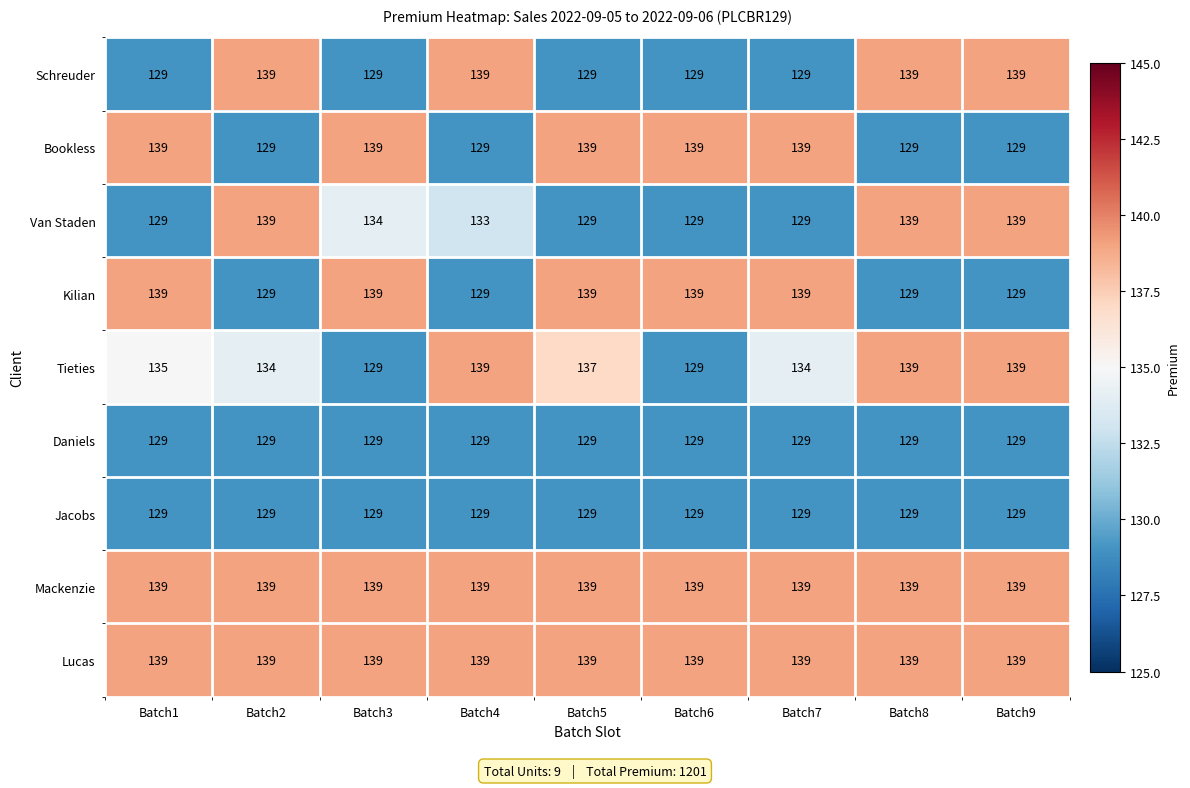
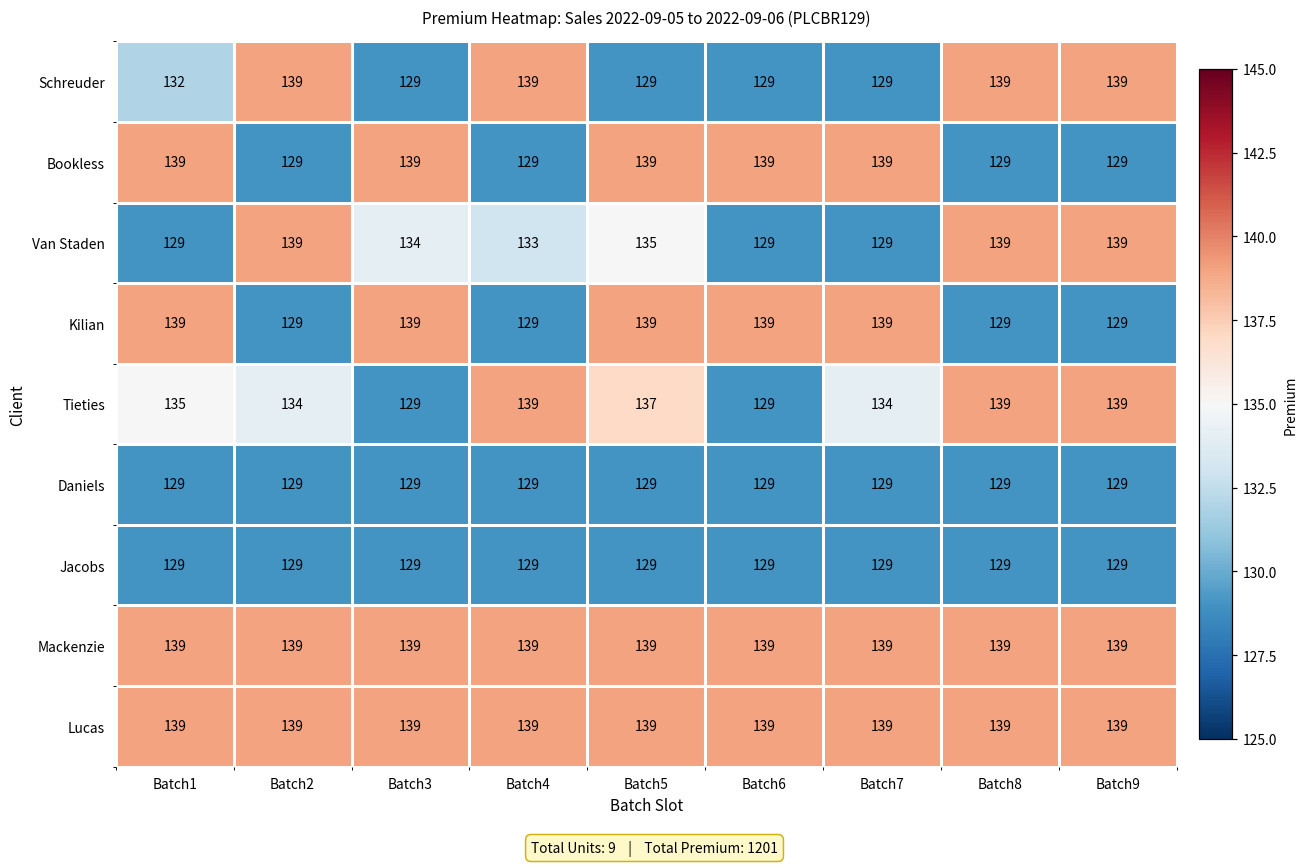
Schreuder, Batch1: 129 -> 132
Van Staden, Batch5: 129 -> 135
